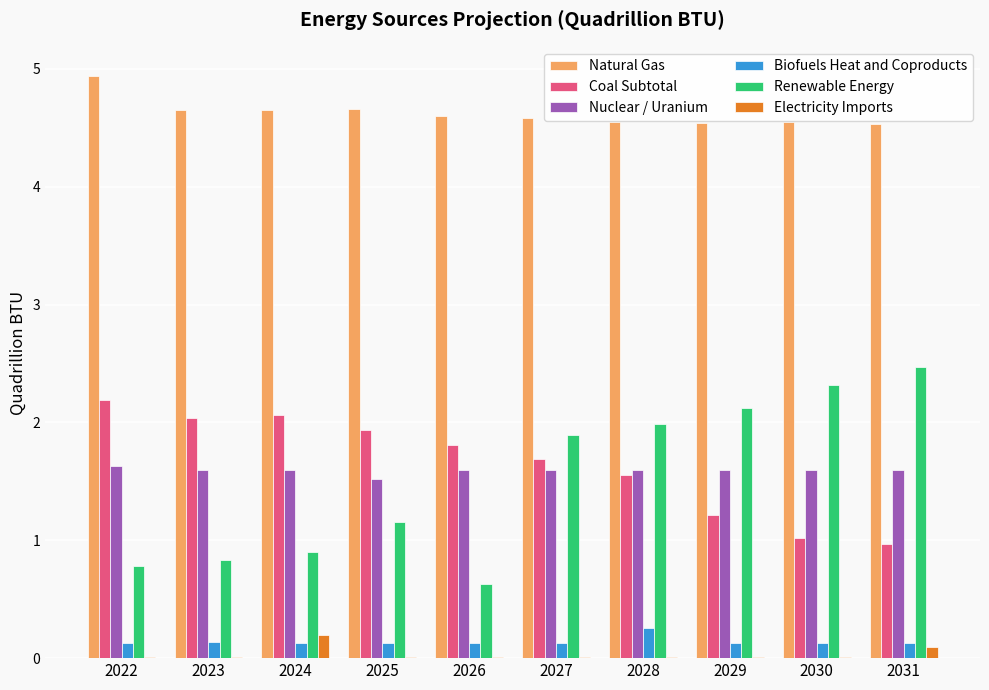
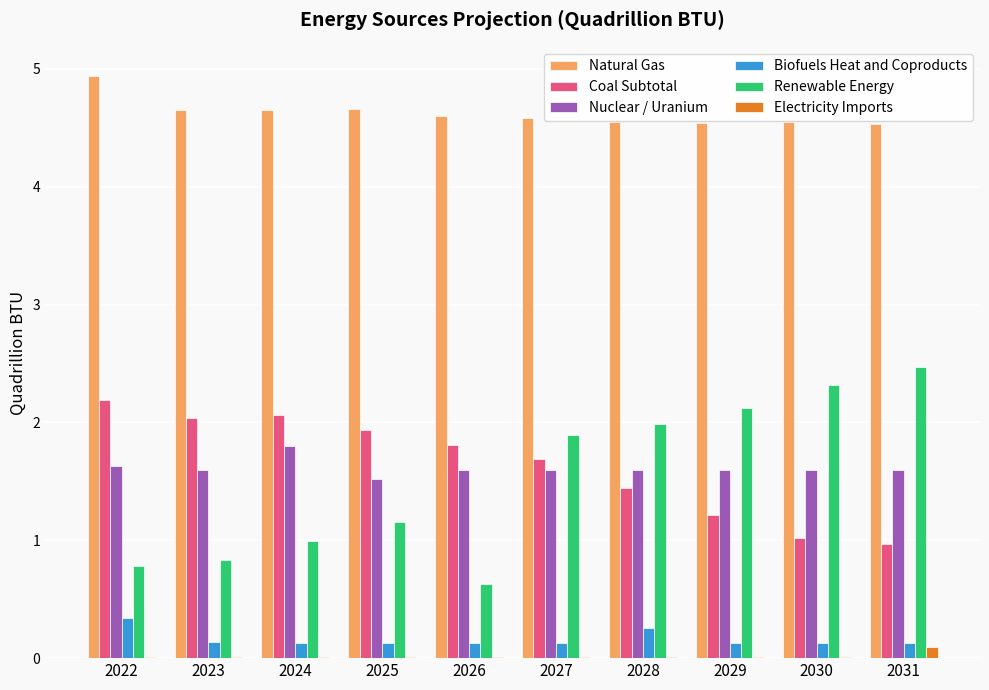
Biofuels Heat and Coproducts, 2022: 0.13 -> 0.34
Nuclear / Uranium, 2024: 1.60 -> 1.80
Renewable Energy, 2024: 0.90 -> 1.00
Electricity Imports, 2024: 0.19 -> 0.01
Coal Subtotal, 2028: 1.55 -> 1.45
